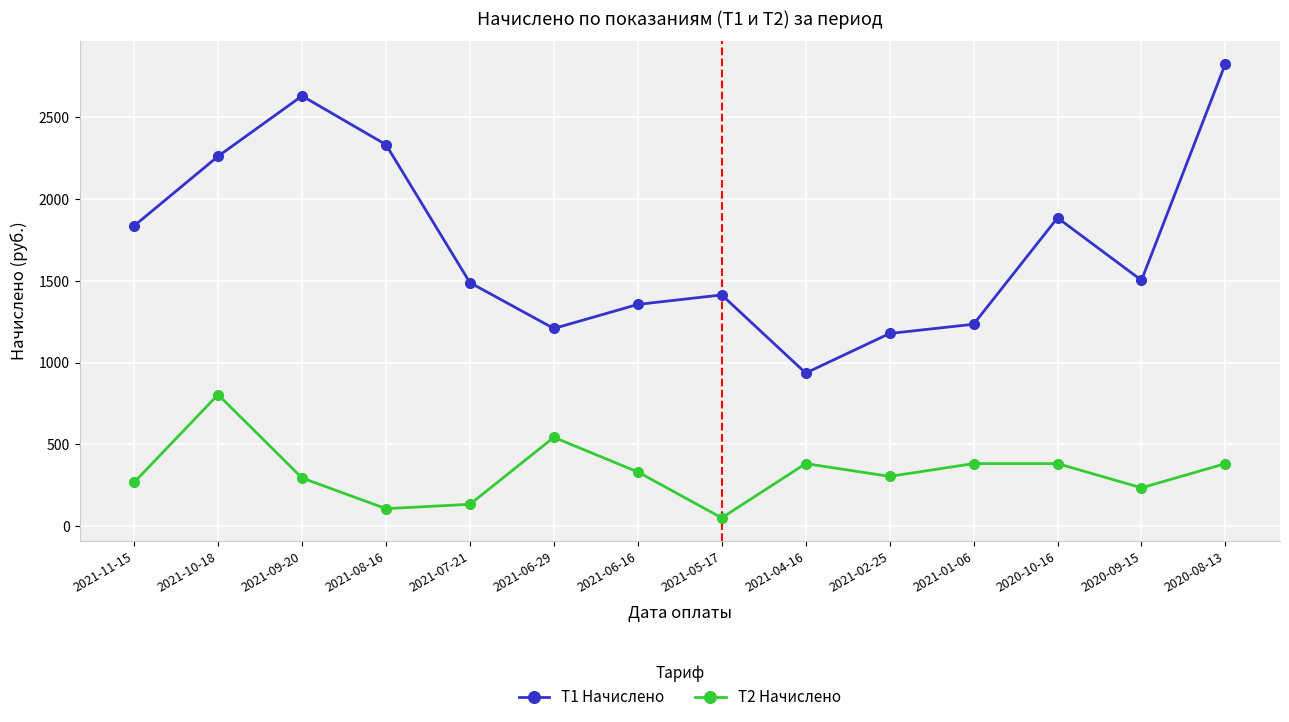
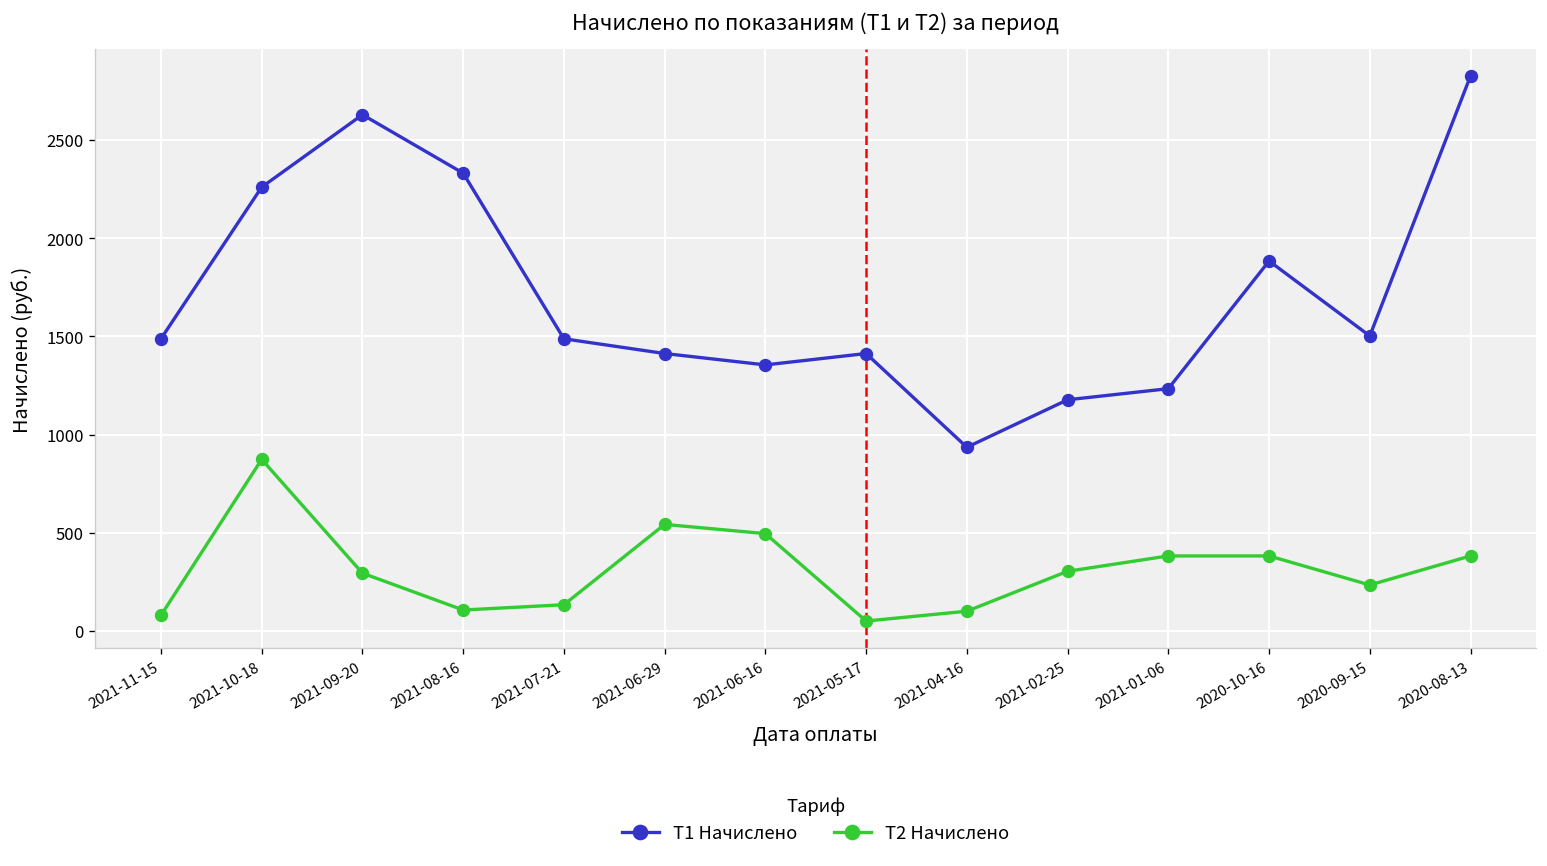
T1 Начислено, 2021-11-15: 1840 -> 1490
T2 Начислено, 2021-11-15: 270 -> 80
T2 Начислено, 2021-10-18: 800 -> 870
T1 Начислено, 2021-06-29: 1210 -> 1410
T2 Начислено, 2021-06-16: 330 -> 500
T2 Начислено, 2021-04-16: 380 -> 100
